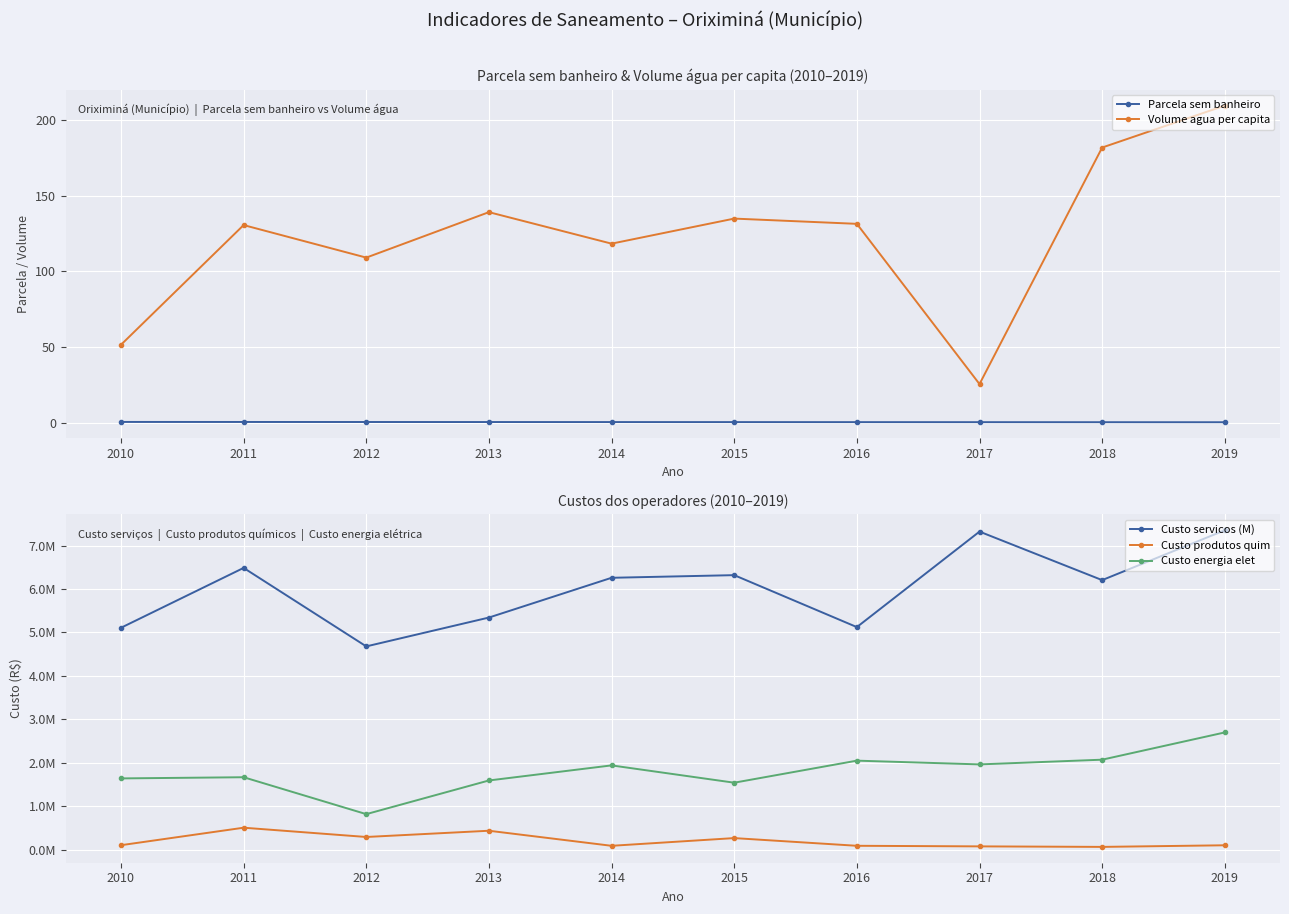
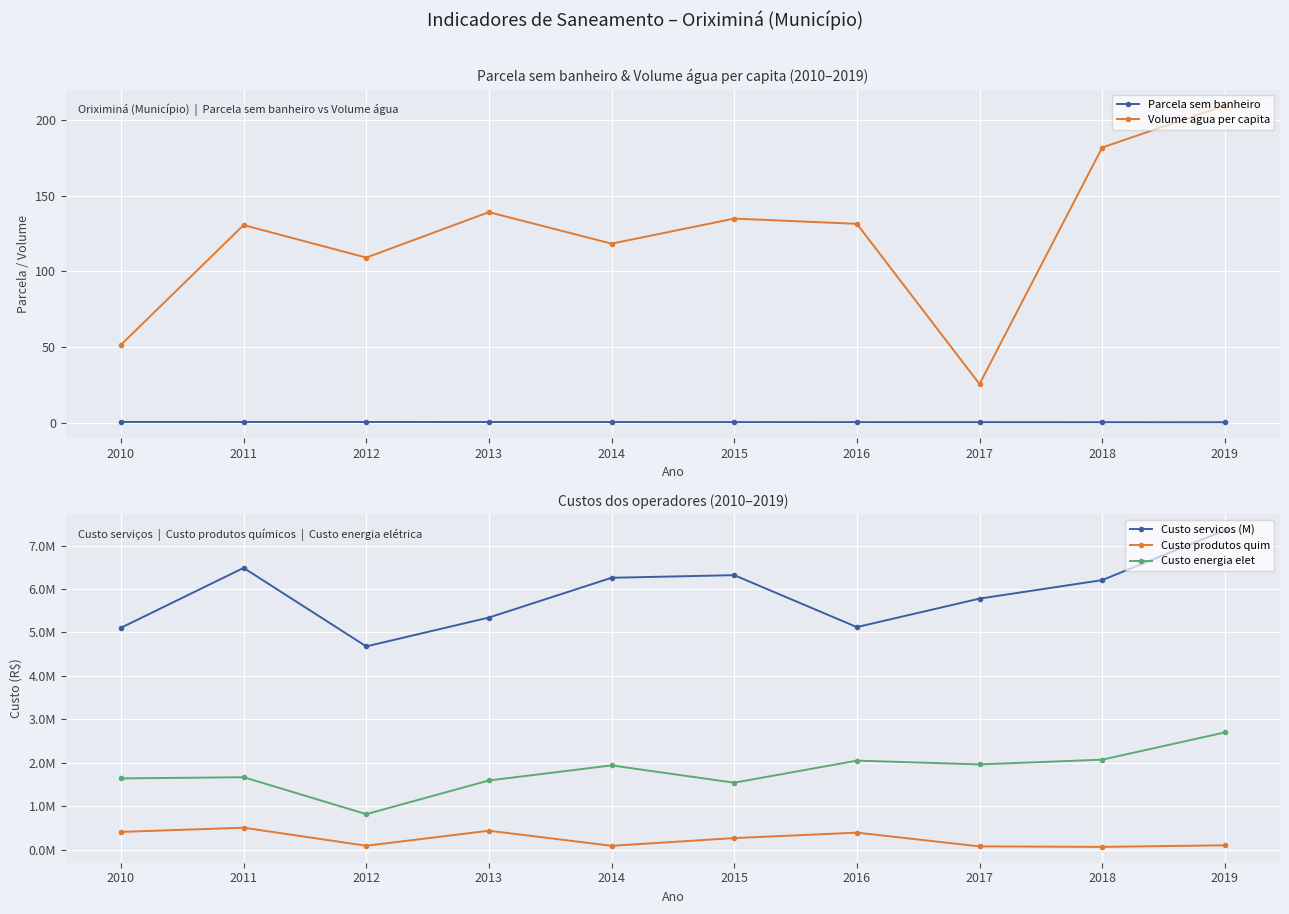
Custos dos operadores (2010–2019), Custo produtos quim, 2010: 100000 -> 400000
Custos dos operadores (2010–2019), Custo produtos quim, 2012: 300000 -> 100000
Custos dos operadores (2010–2019), Custo produtos quim, 2016: 100000 -> 400000
Custos dos operadores (2010–2019), Custo servicos (M), 2017: 7300000 -> 5800000
